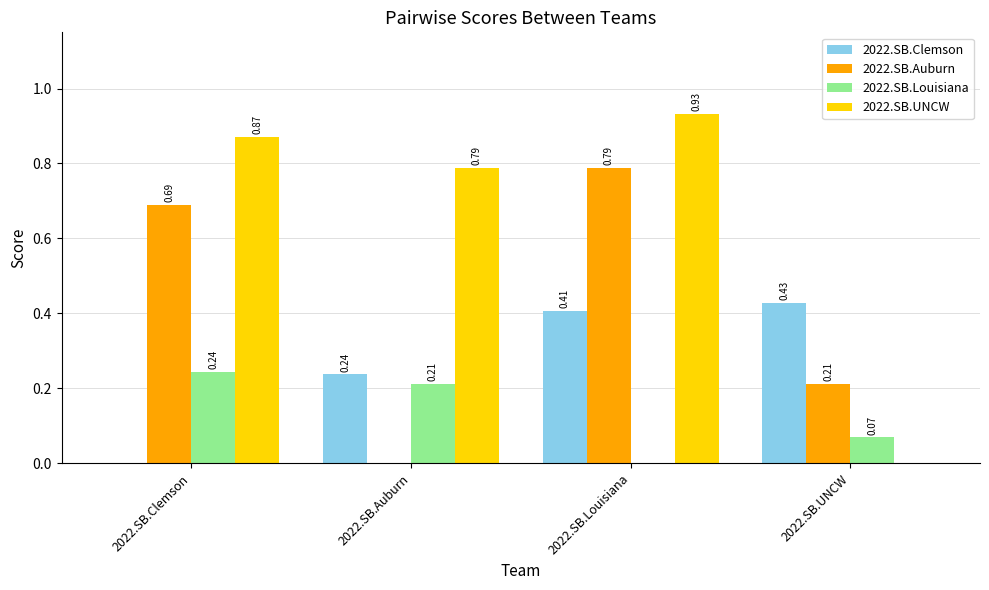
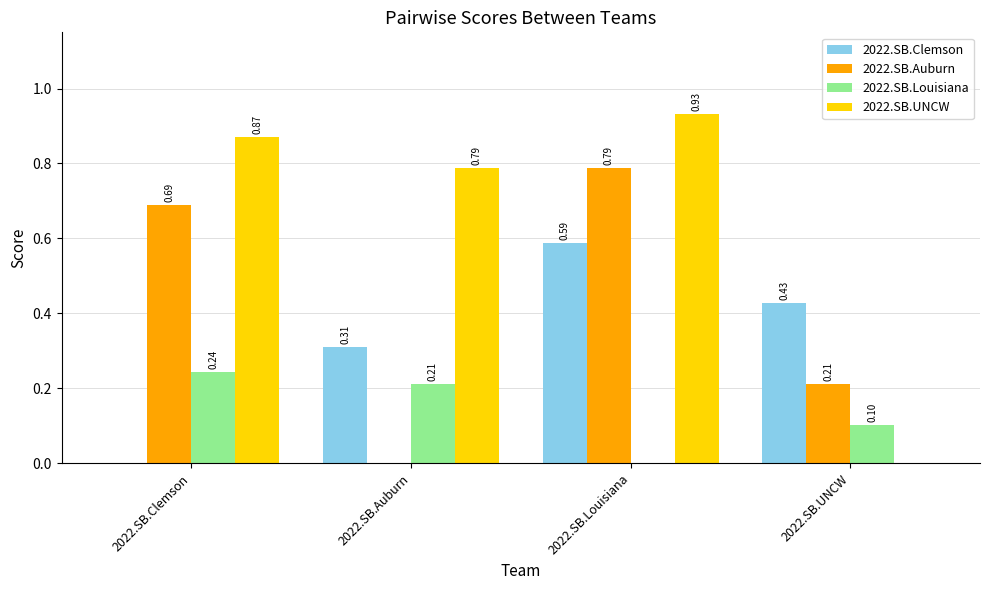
2022.SB.Clemson, 2022.SB.Auburn: 0.24 -> 0.31
2022.SB.Clemson, 2022.SB.Louisiana: 0.41 -> 0.59
2022.SB.Louisiana, 2022.SB.UNCW: 0.07 -> 0.10
